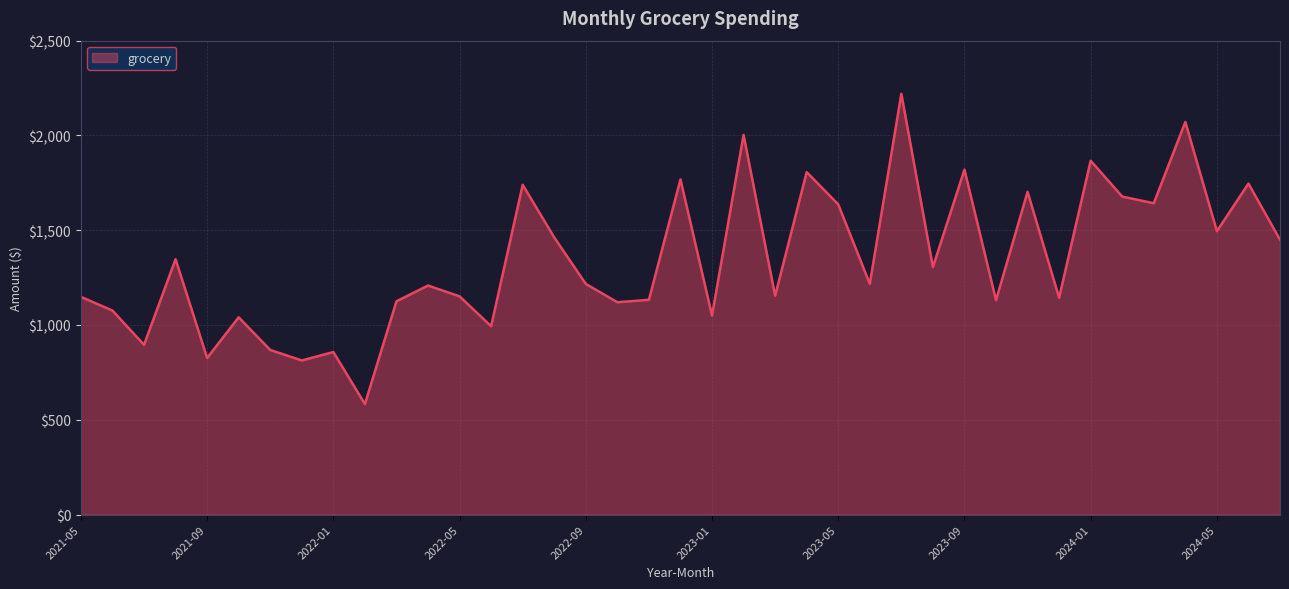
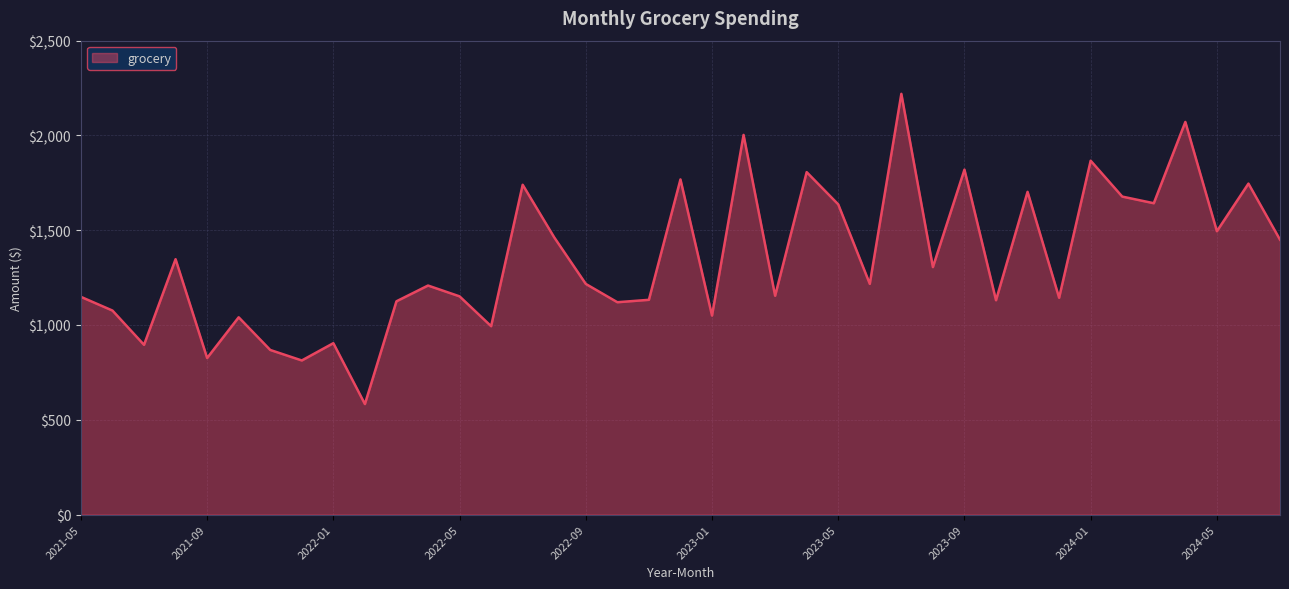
2022-01: $860 -> $900
